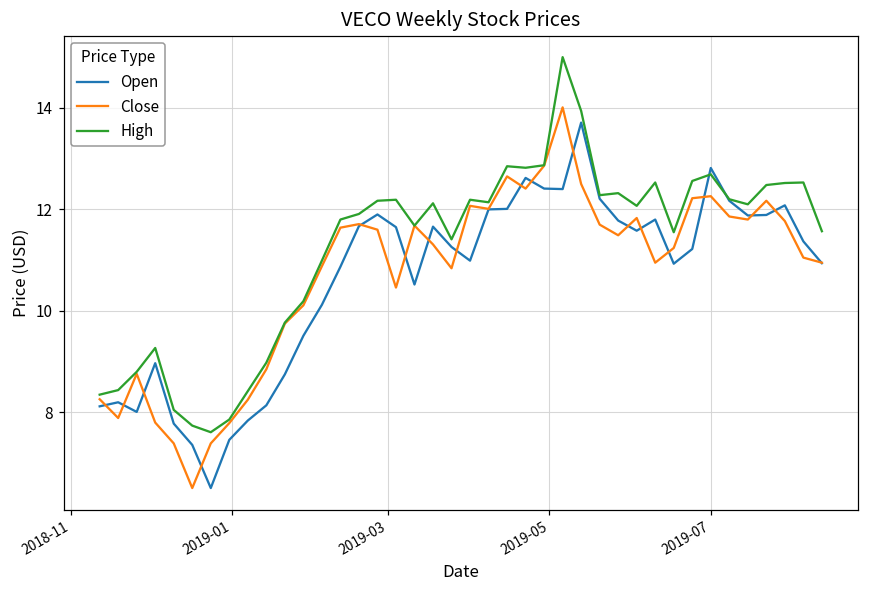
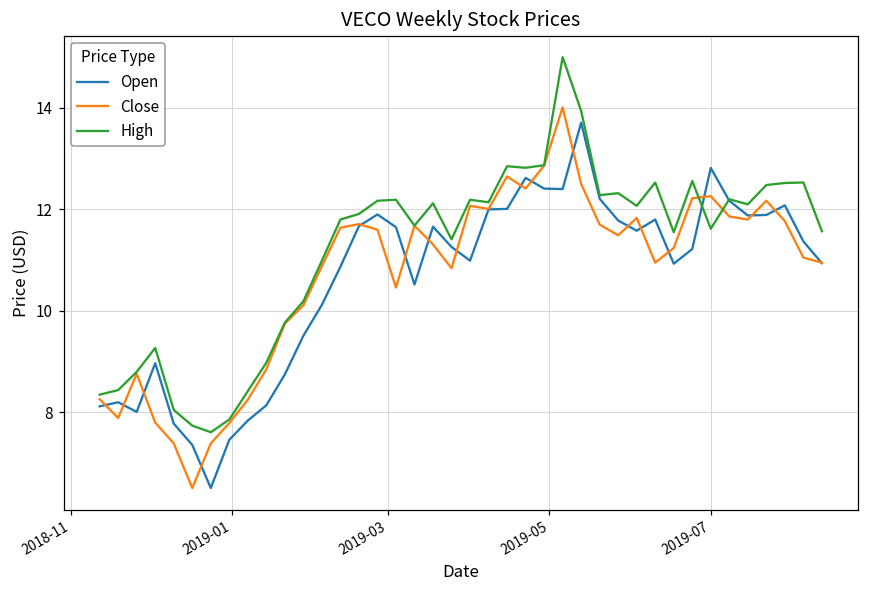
High, 2019-07: 12.7 -> 11.6
